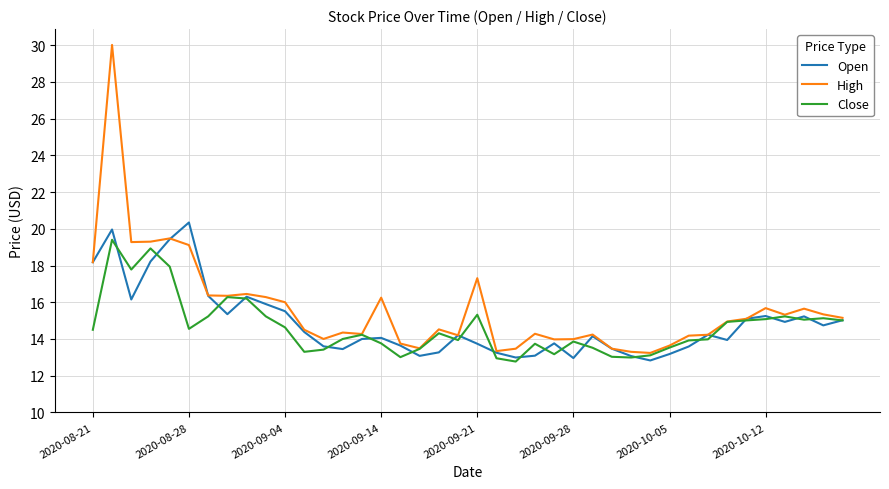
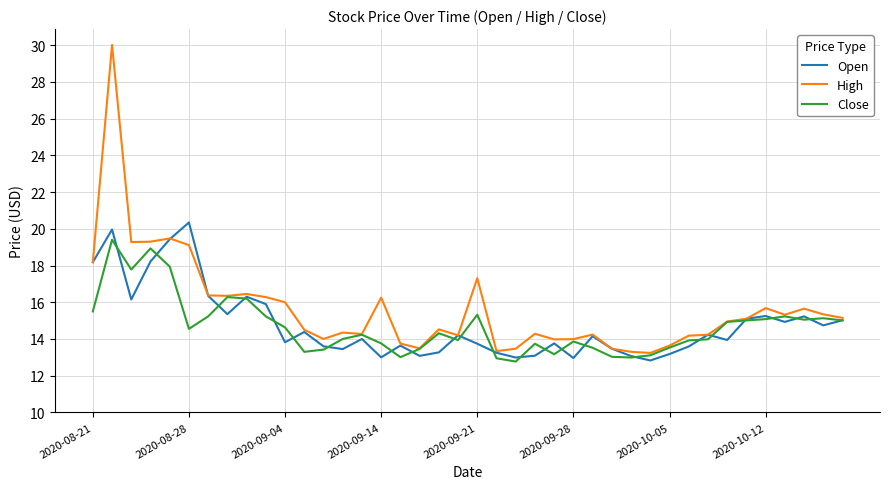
Close, 2020-08-21: 14.5 -> 15.5
Open, 2020-09-04: 15.5 -> 13.8
Open, 2020-09-14: 14.1 -> 13.0
